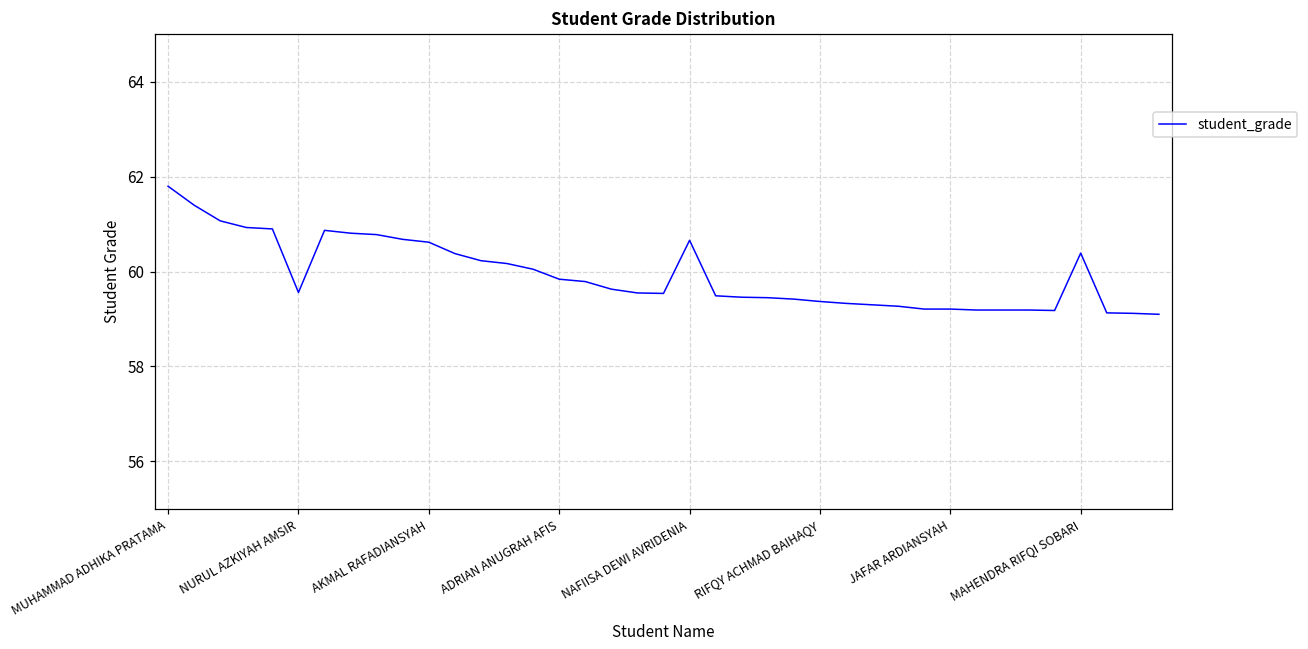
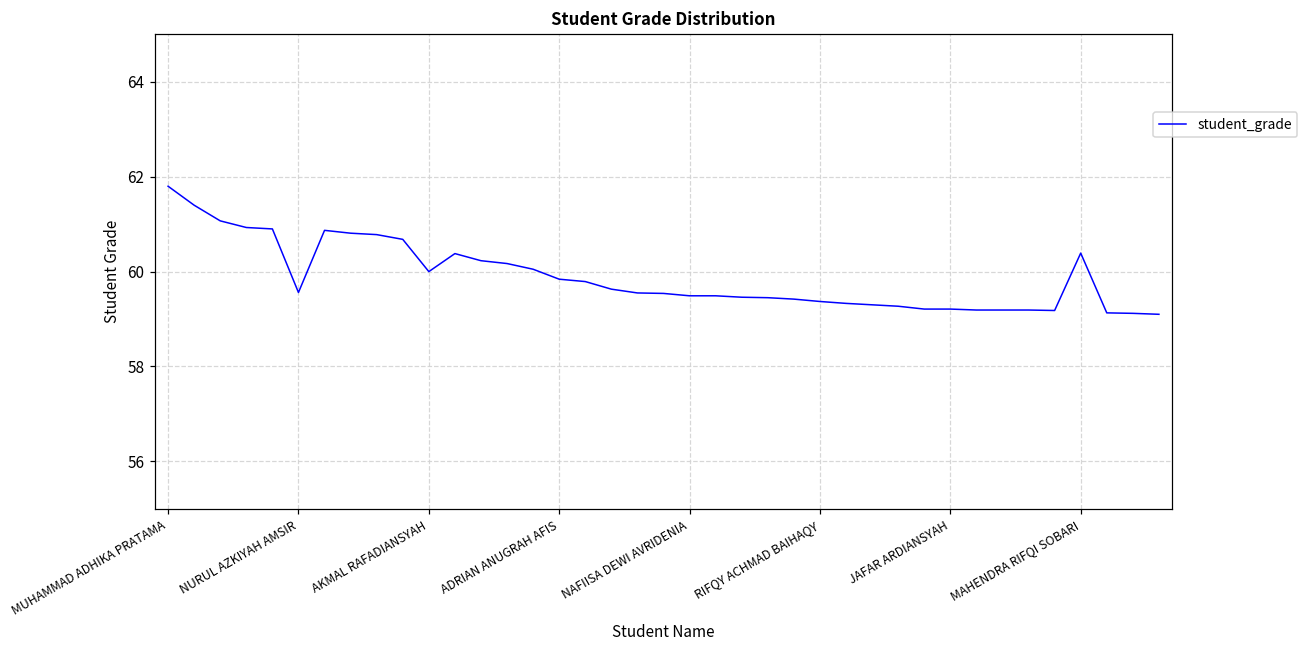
AKMAL RAFADIANSYAH: 60.6 -> 60.0
NAFIISA DEWI AVRIDENIA: 60.7 -> 59.5
